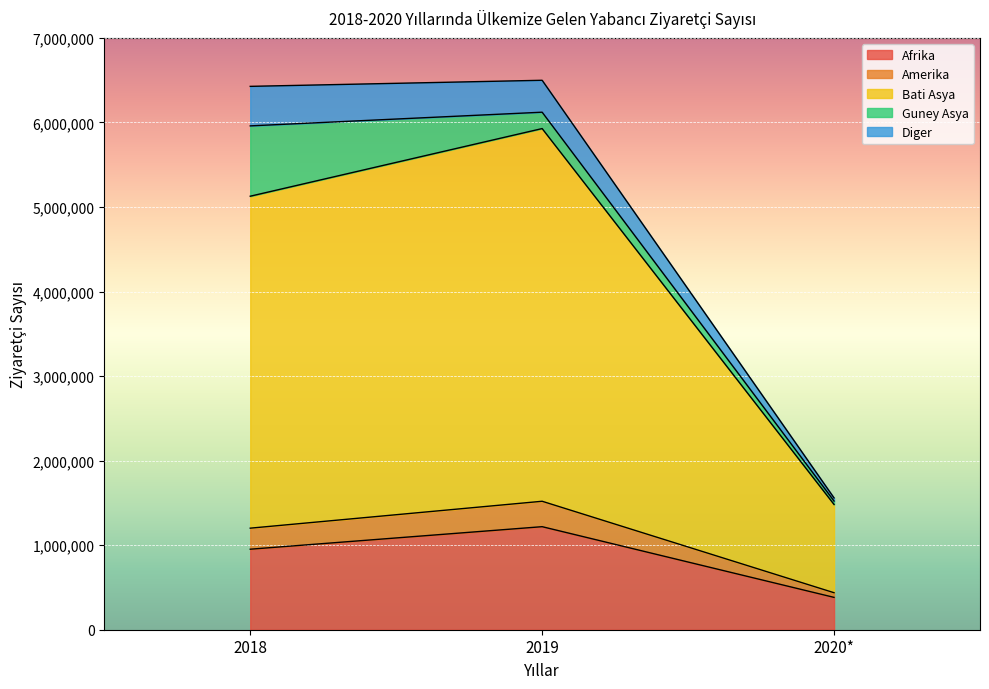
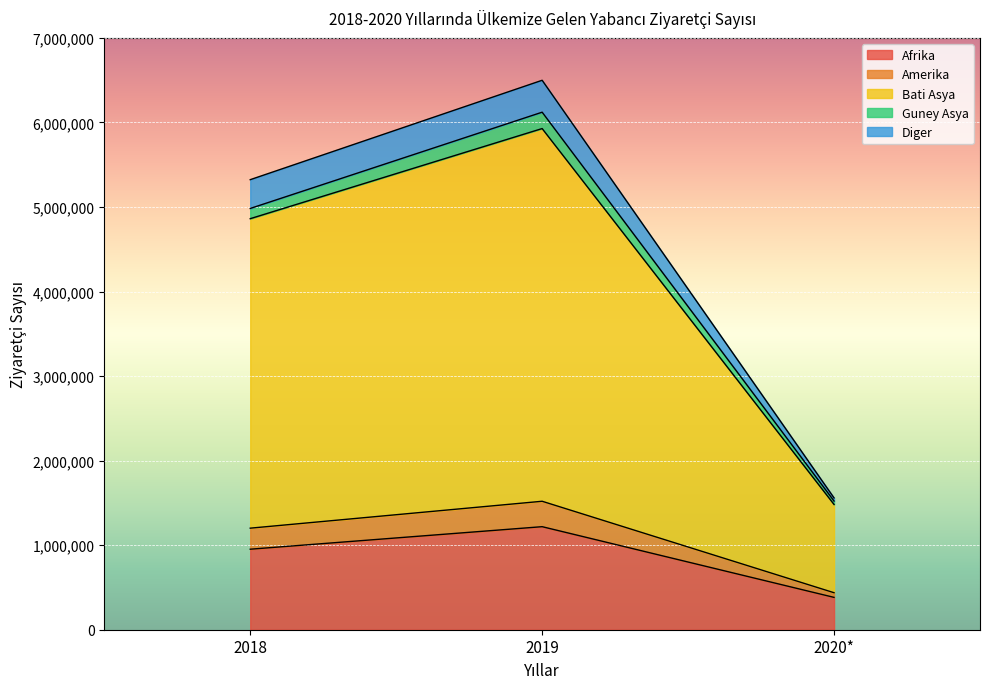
Bati Asya, 2018: 3,900,000 -> 3,700,000
Guney Asya, 2018: 800,000 -> 100,000
Diger, 2018: 500,000 -> 300,000
